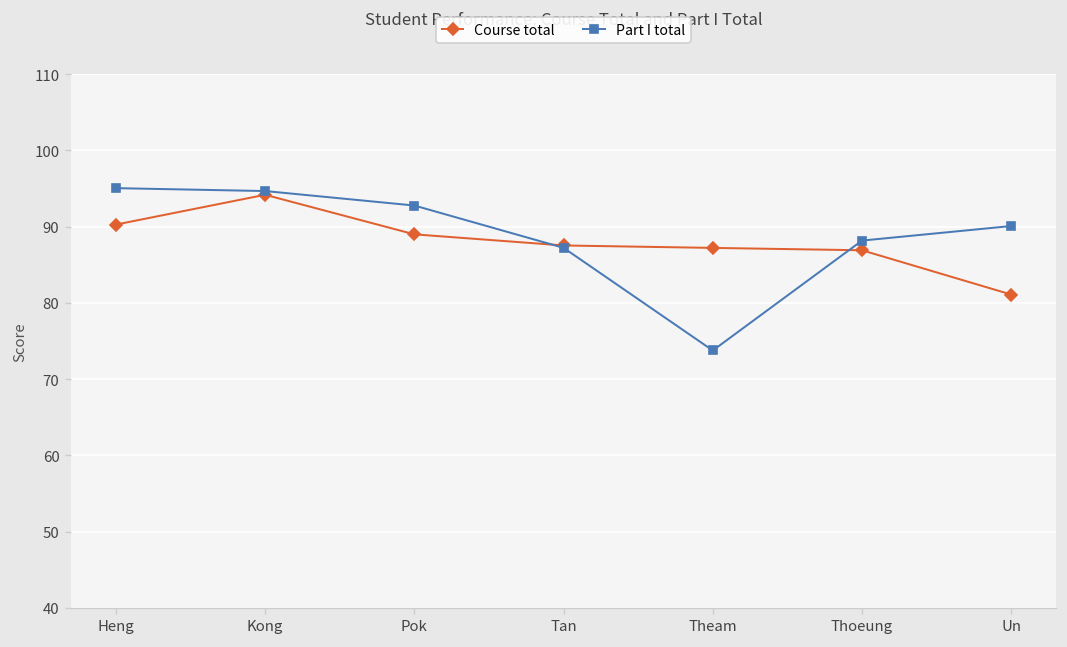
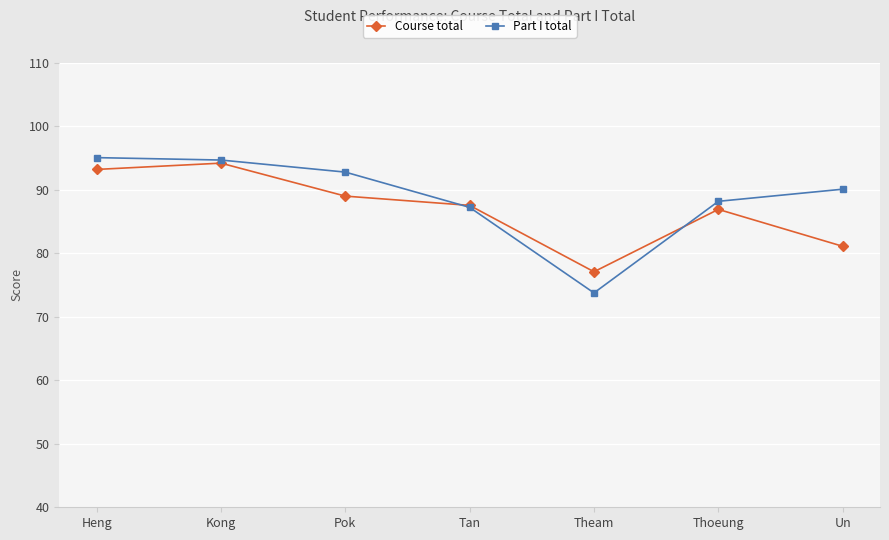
Course total, Heng: 90 -> 93
Course total, Theam: 87 -> 77
